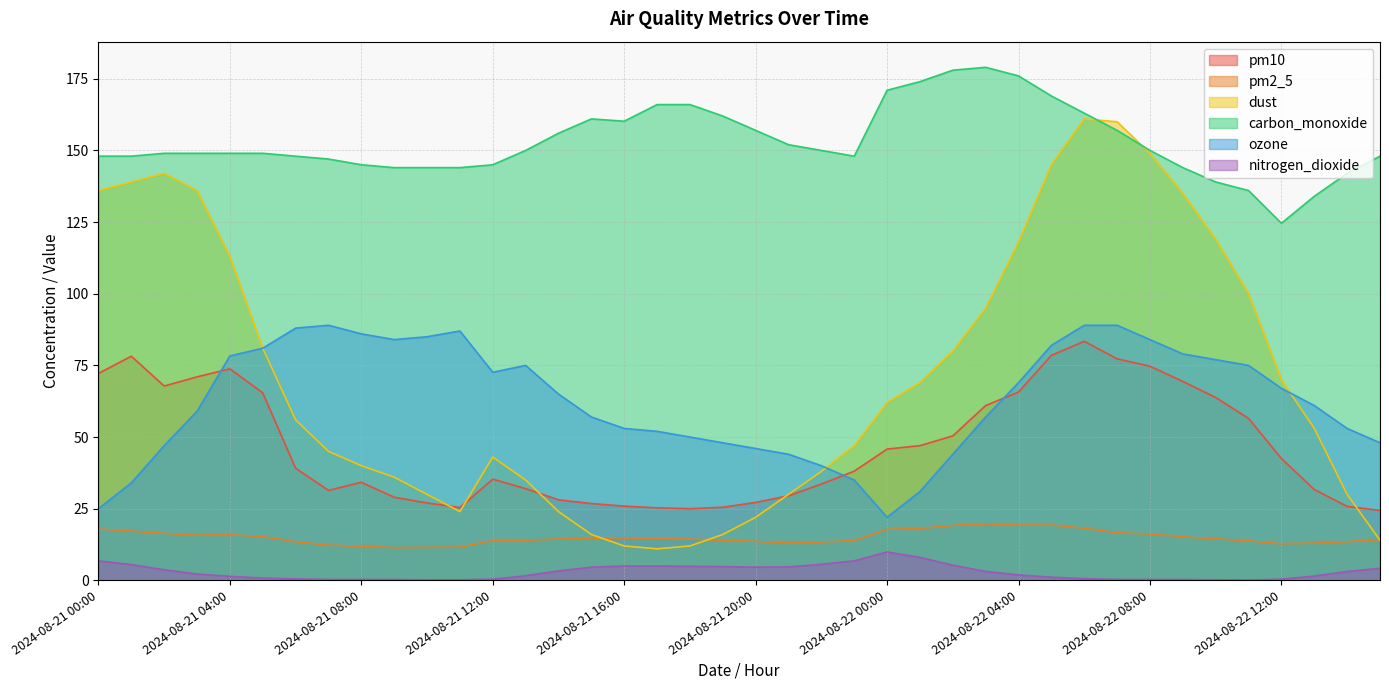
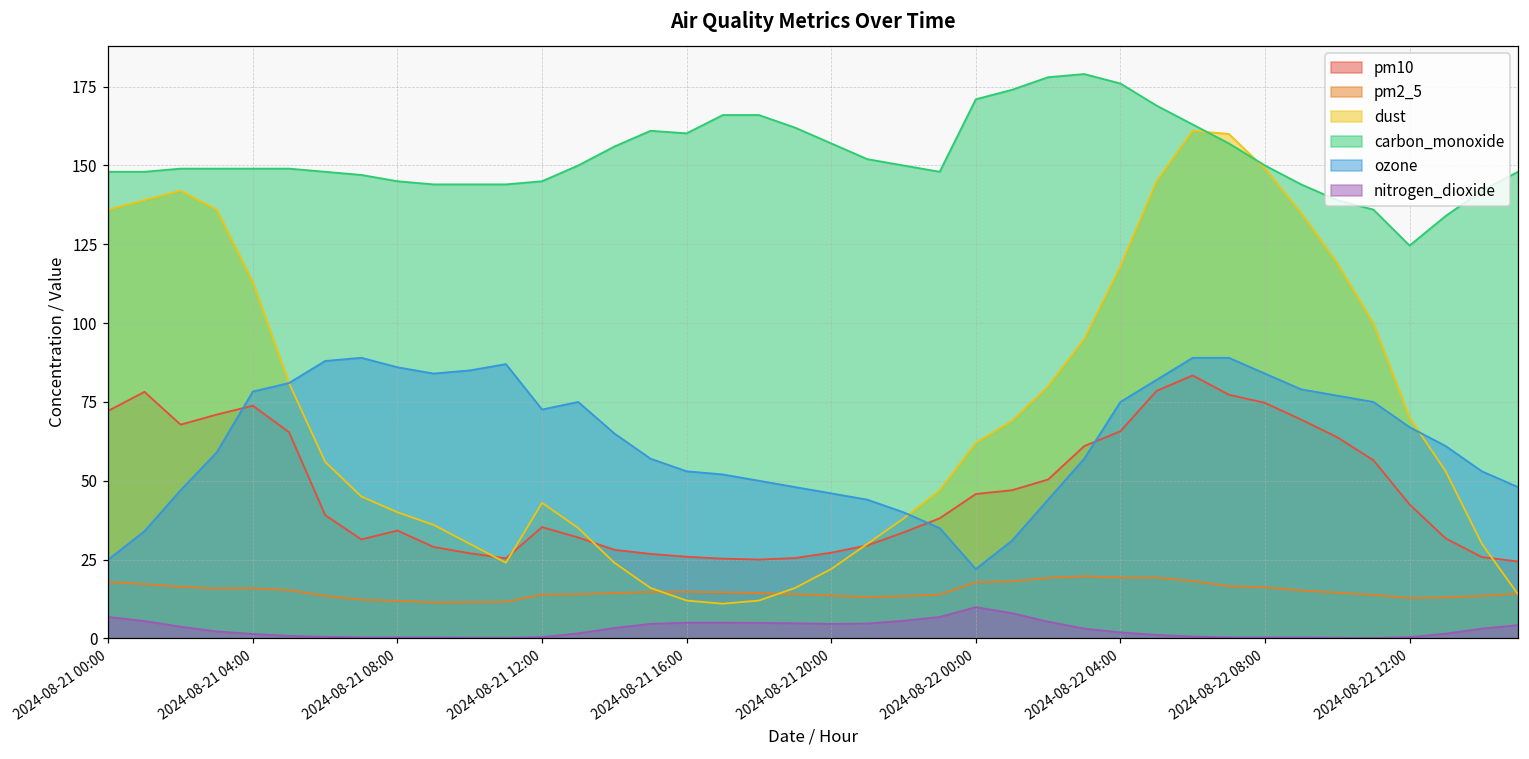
ozone, 2024-08-22 04:00: 69 -> 75
